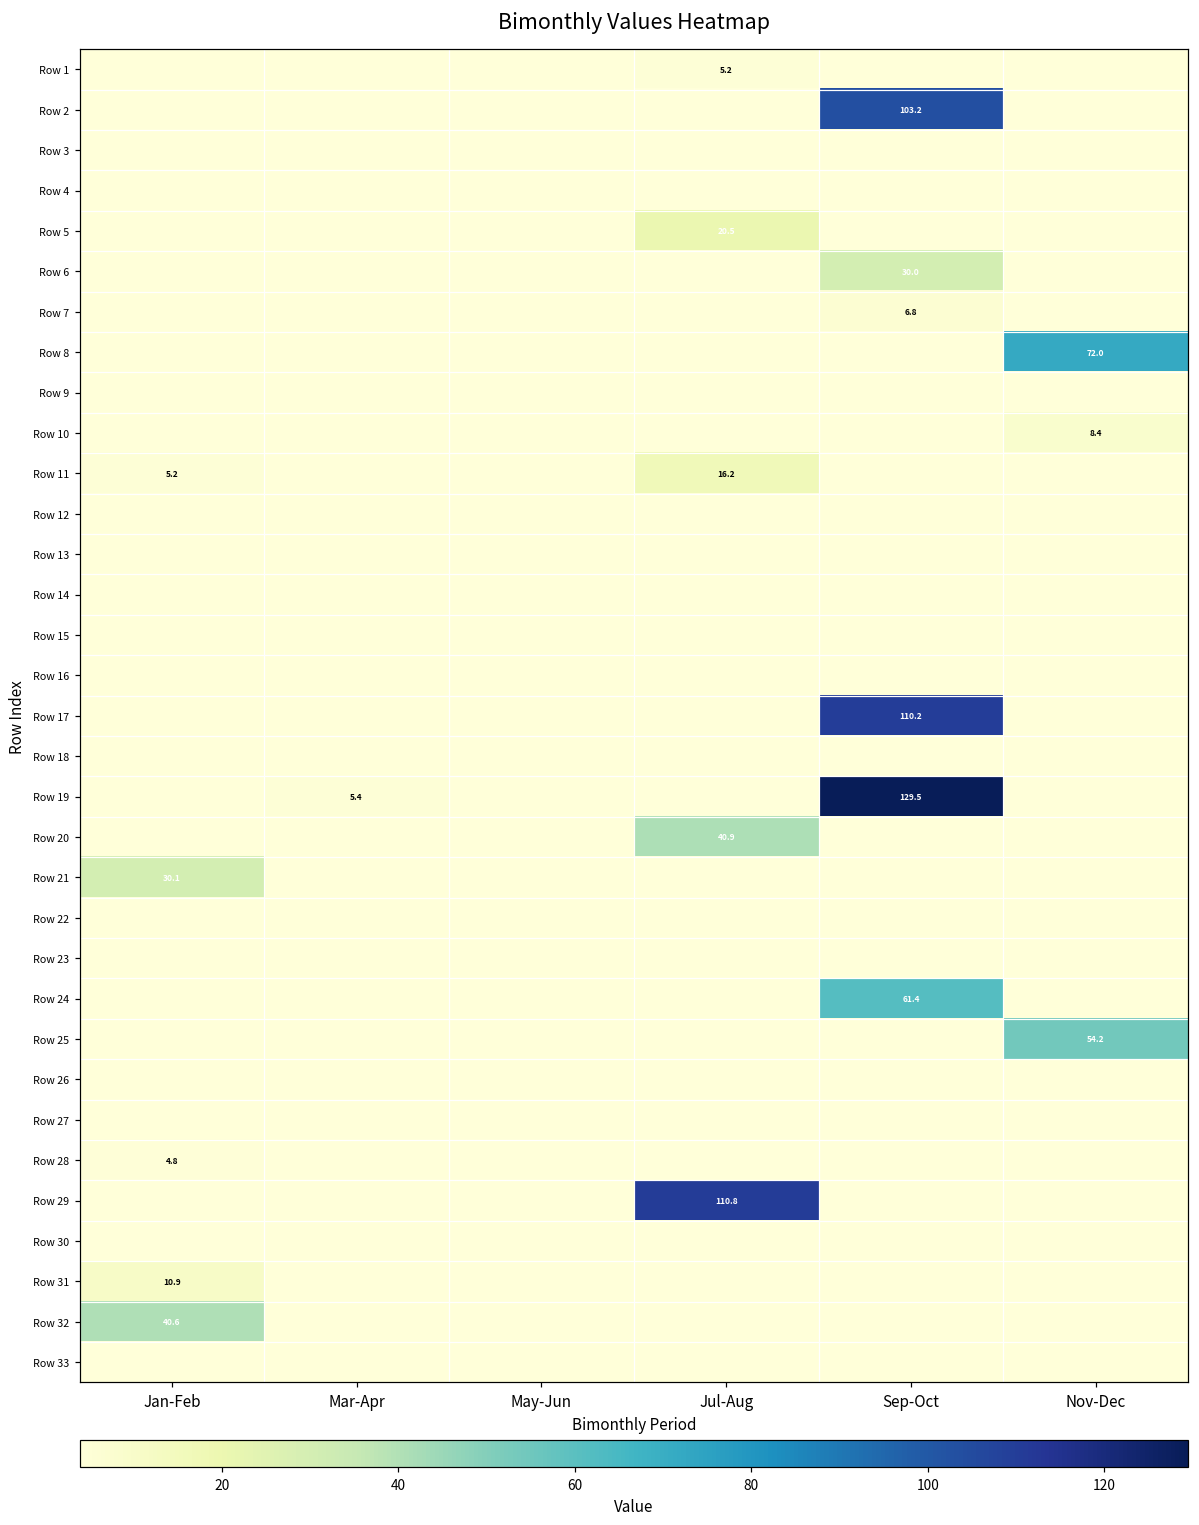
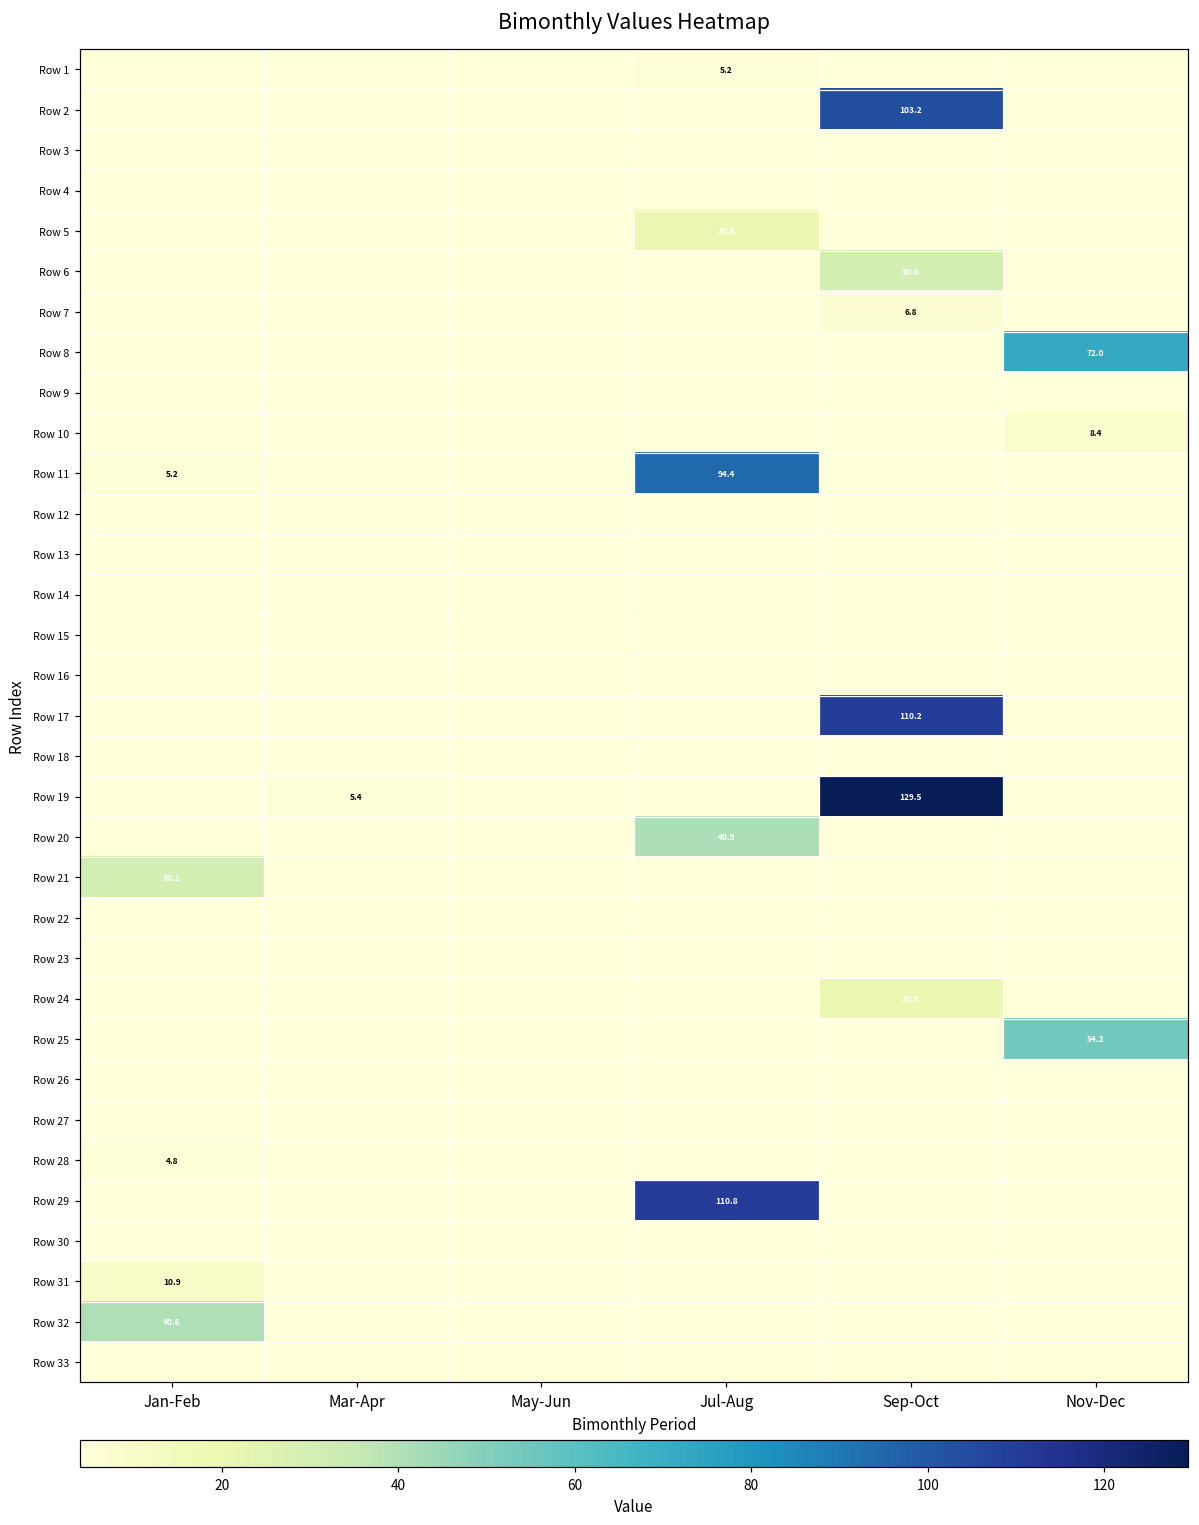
Row 11, Jul-Aug: 16.2 -> 94.4
Row 24, Sep-Oct: 61.4 -> 20.9
